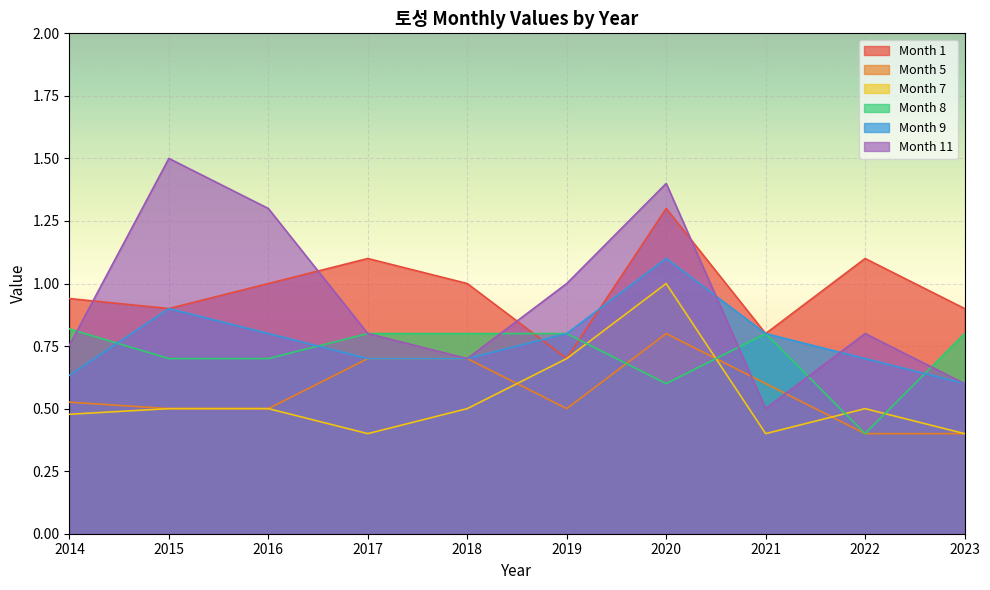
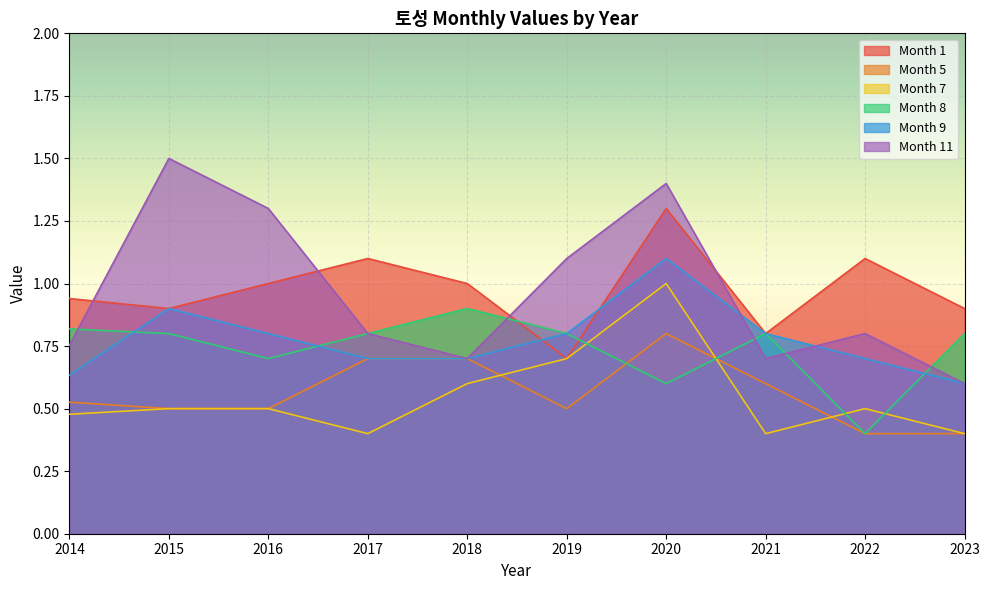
Month 8, 2015: 0.7 -> 0.8
Month 7, 2018: 0.5 -> 0.6
Month 8, 2018: 0.8 -> 0.9
Month 11, 2019: 1.0 -> 1.1
Month 11, 2021: 0.5 -> 0.7
